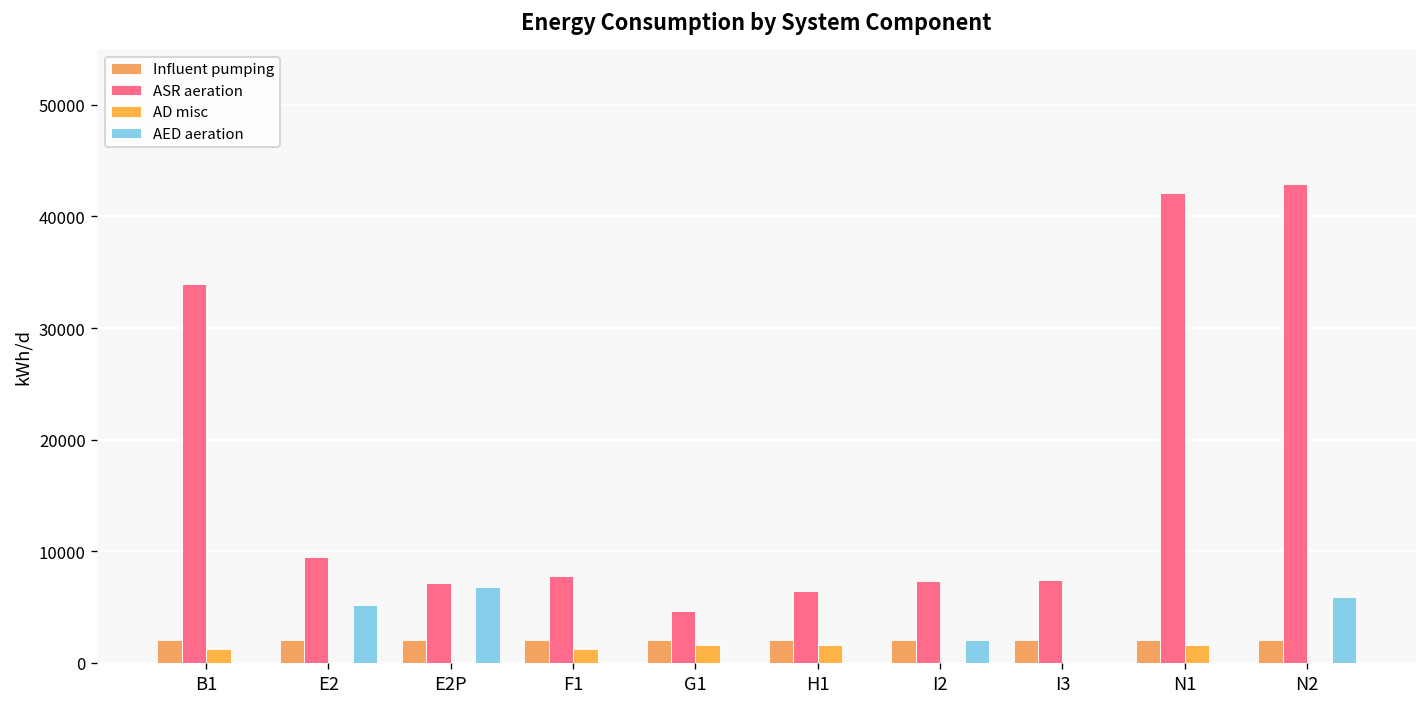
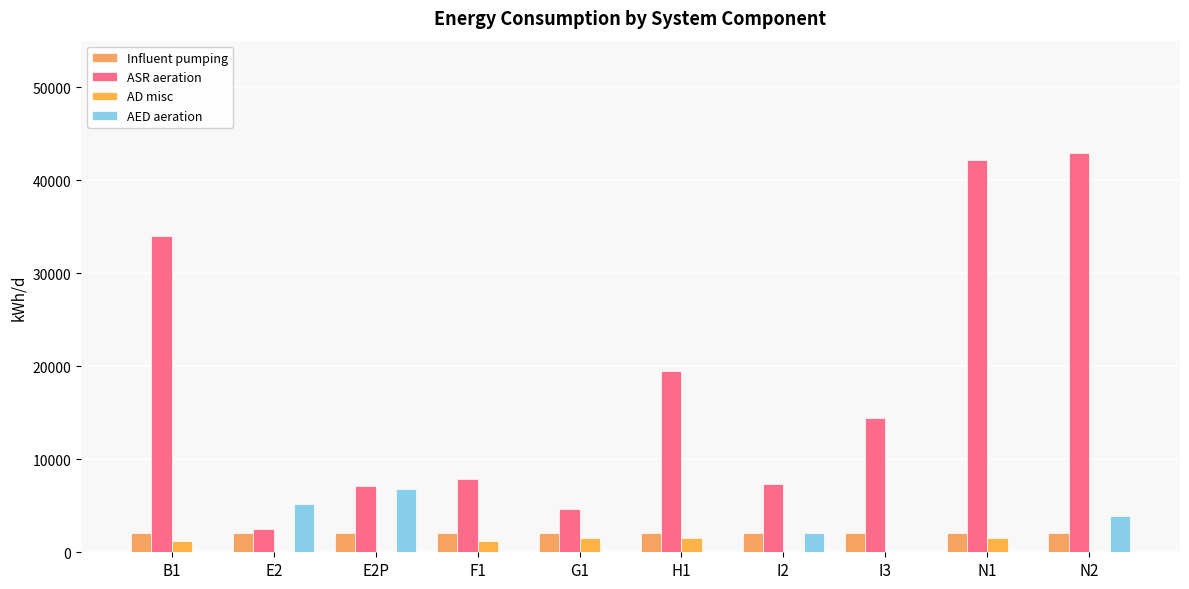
ASR aeration, E2: 9000 -> 3000
ASR aeration, H1: 6000 -> 20000
ASR aeration, I3: 7000 -> 14000
AED aeration, N2: 6000 -> 4000
